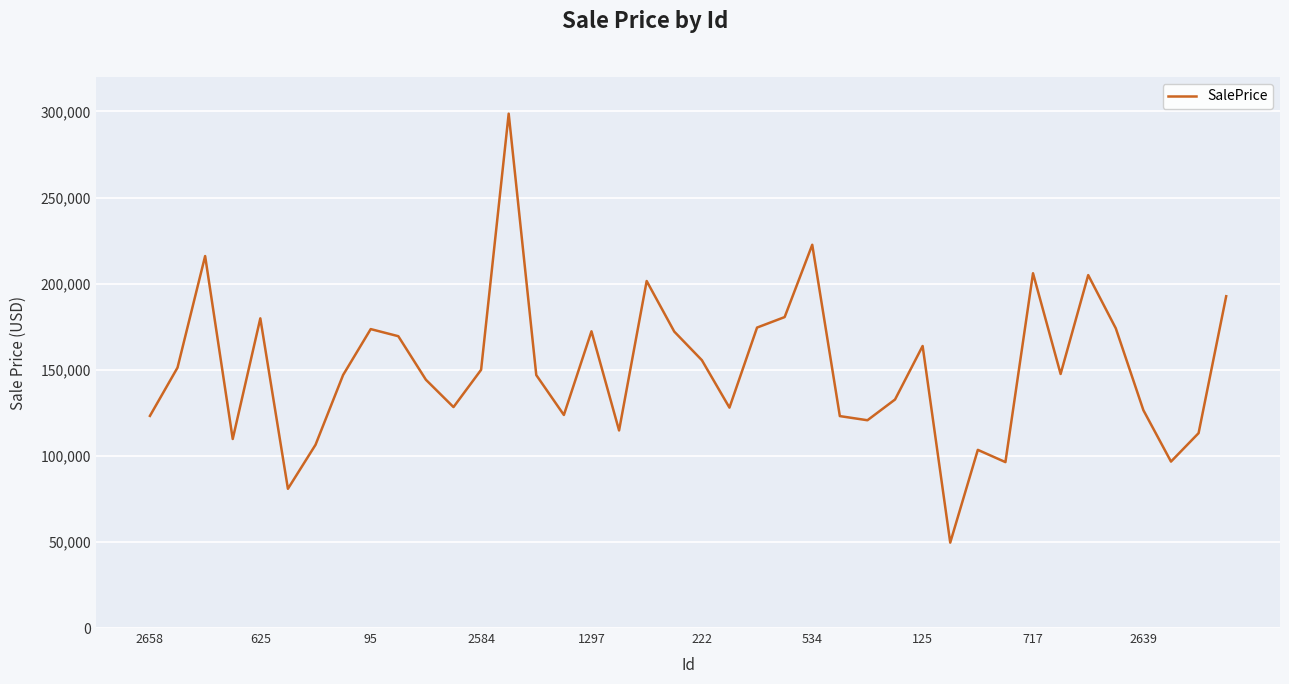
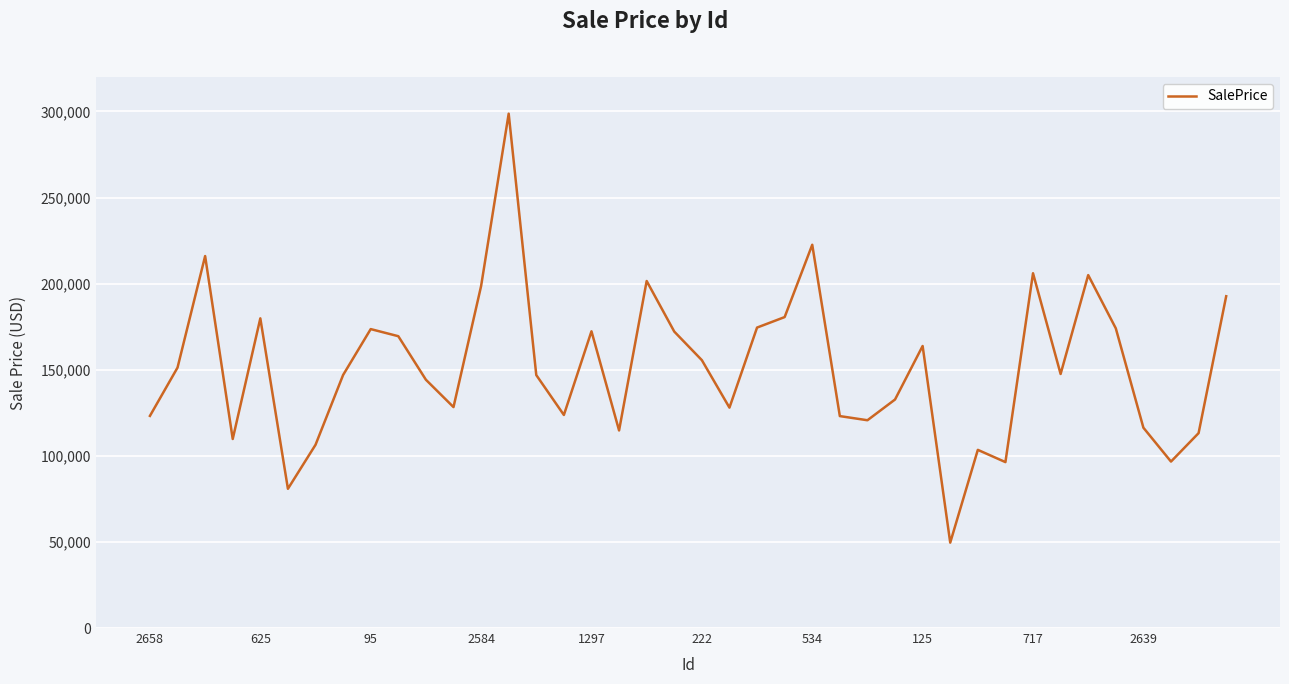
2584: 150,000 -> 199,000
2639: 126,000 -> 116,000
